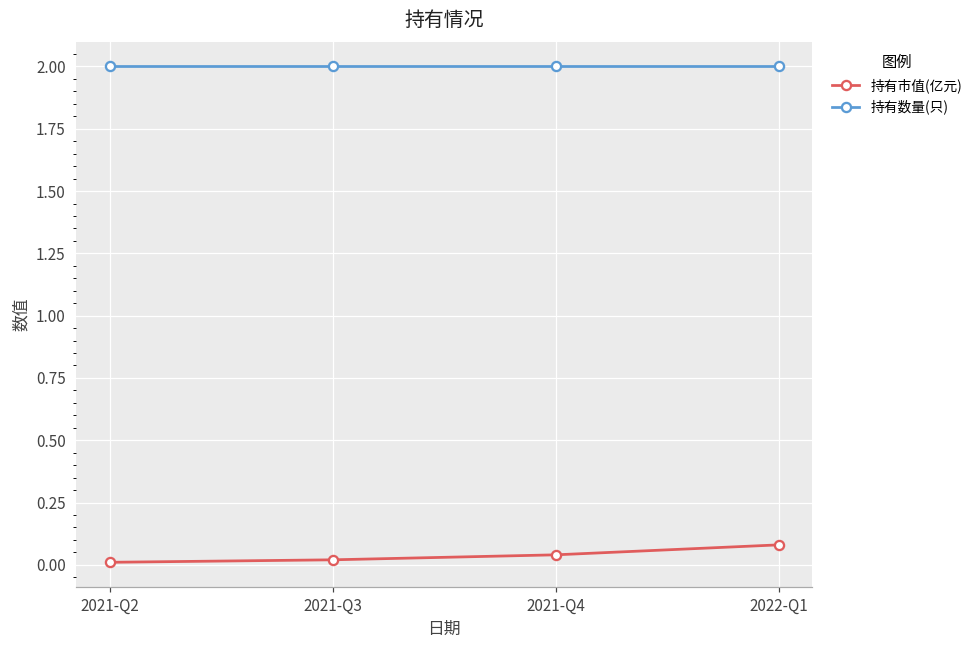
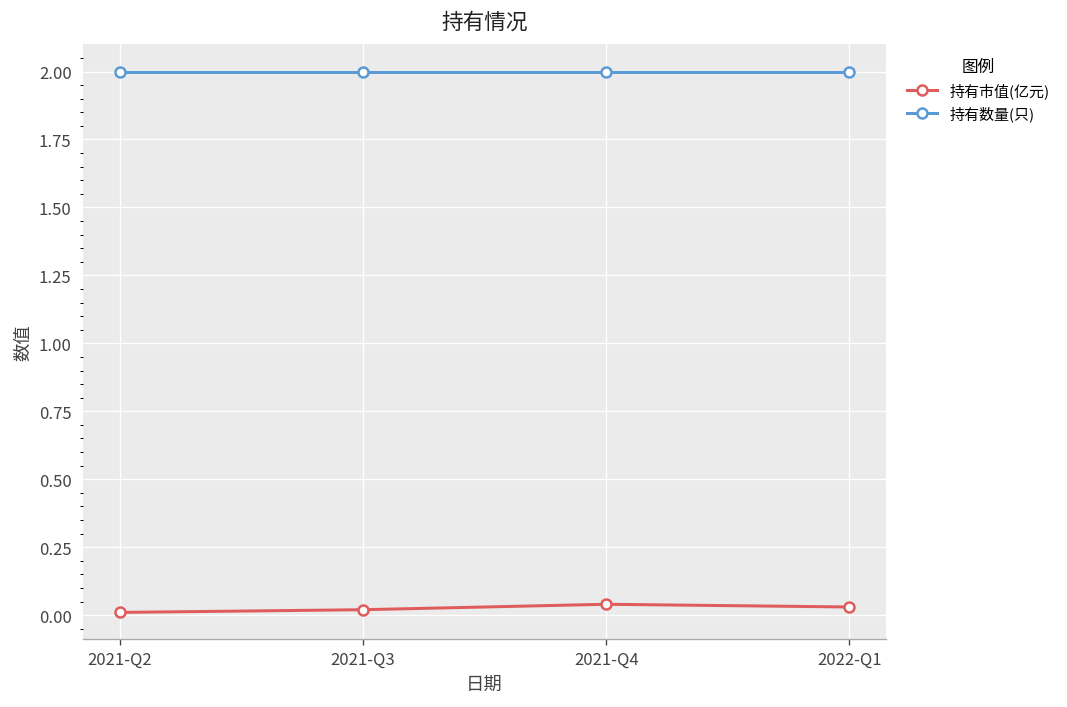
持有市值(亿元), 2022-Q1: 0.08 -> 0.03
